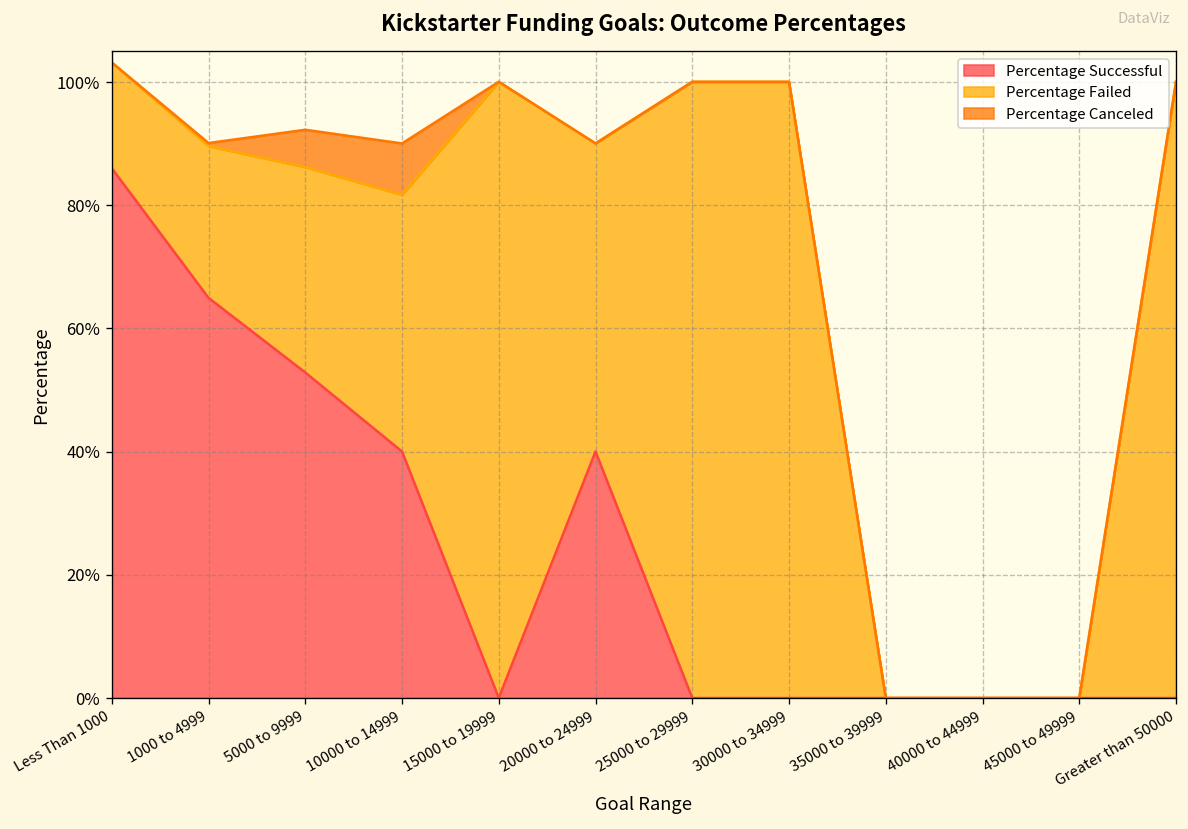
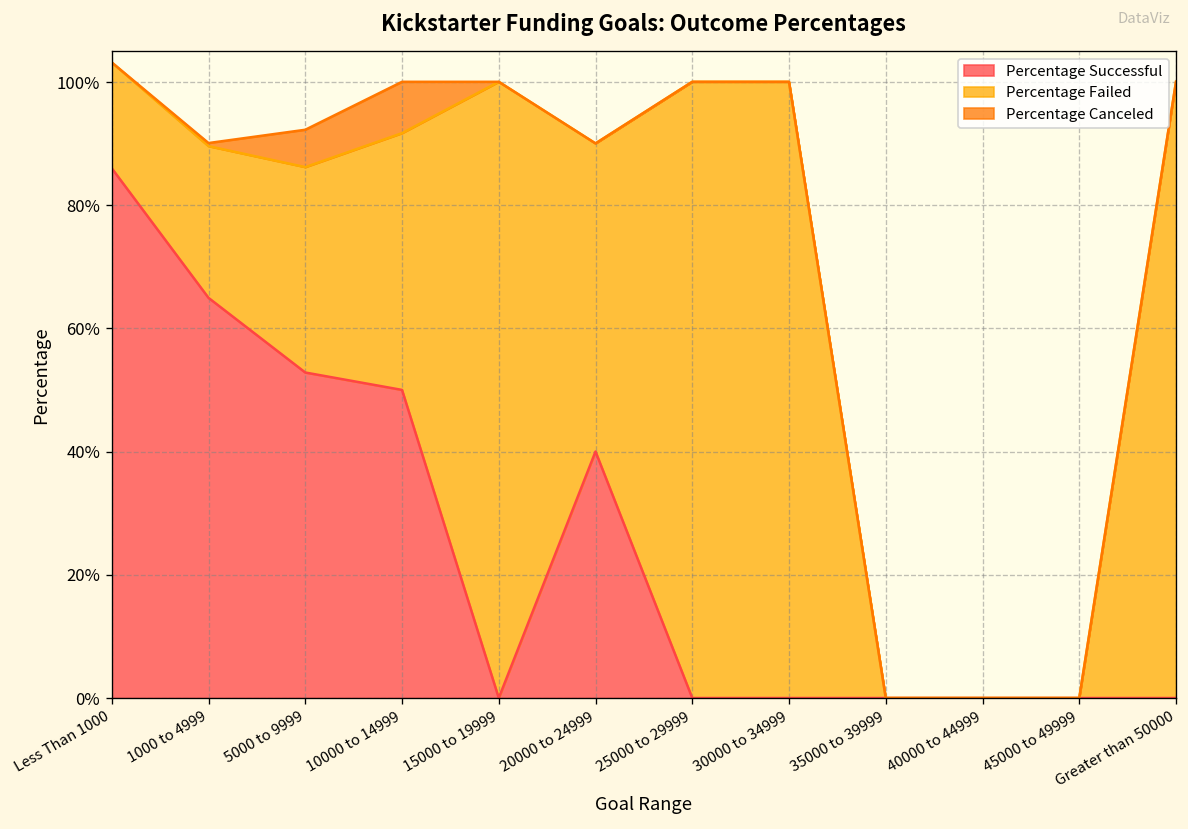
Percentage Successful, 10000 to 14999: 40% -> 50%
